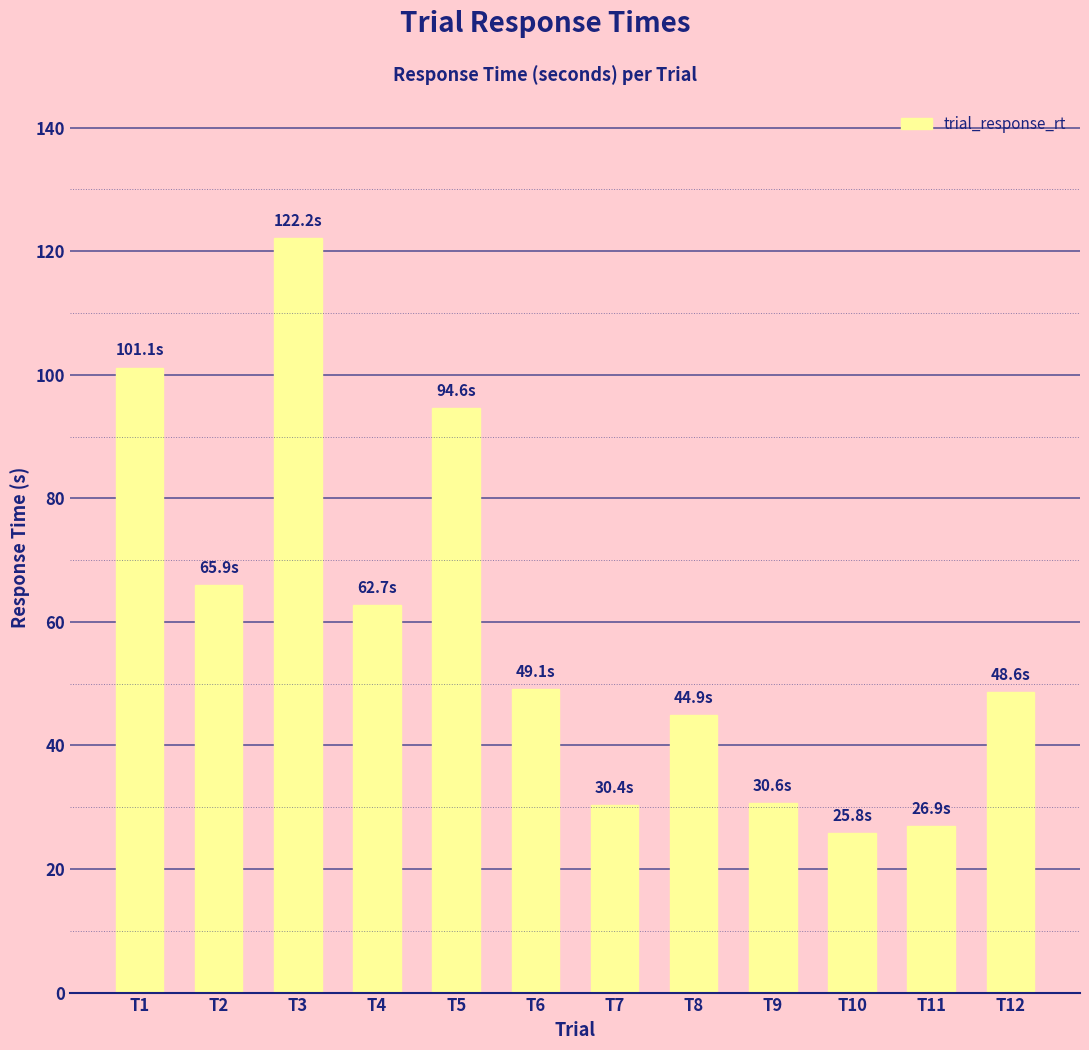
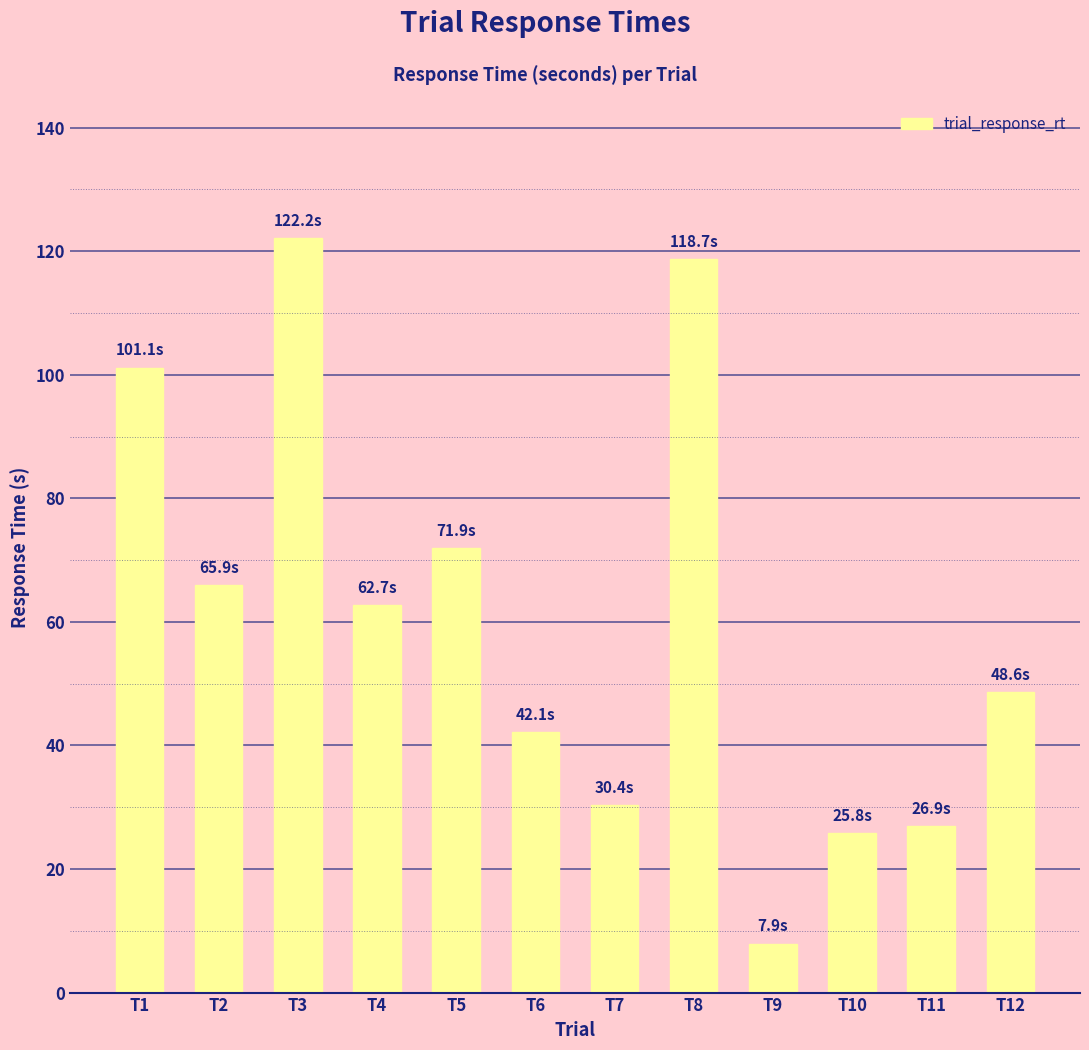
T5: 94.6s -> 71.9s
T6: 49.1s -> 42.1s
T8: 44.9s -> 118.7s
T9: 30.6s -> 7.9s
